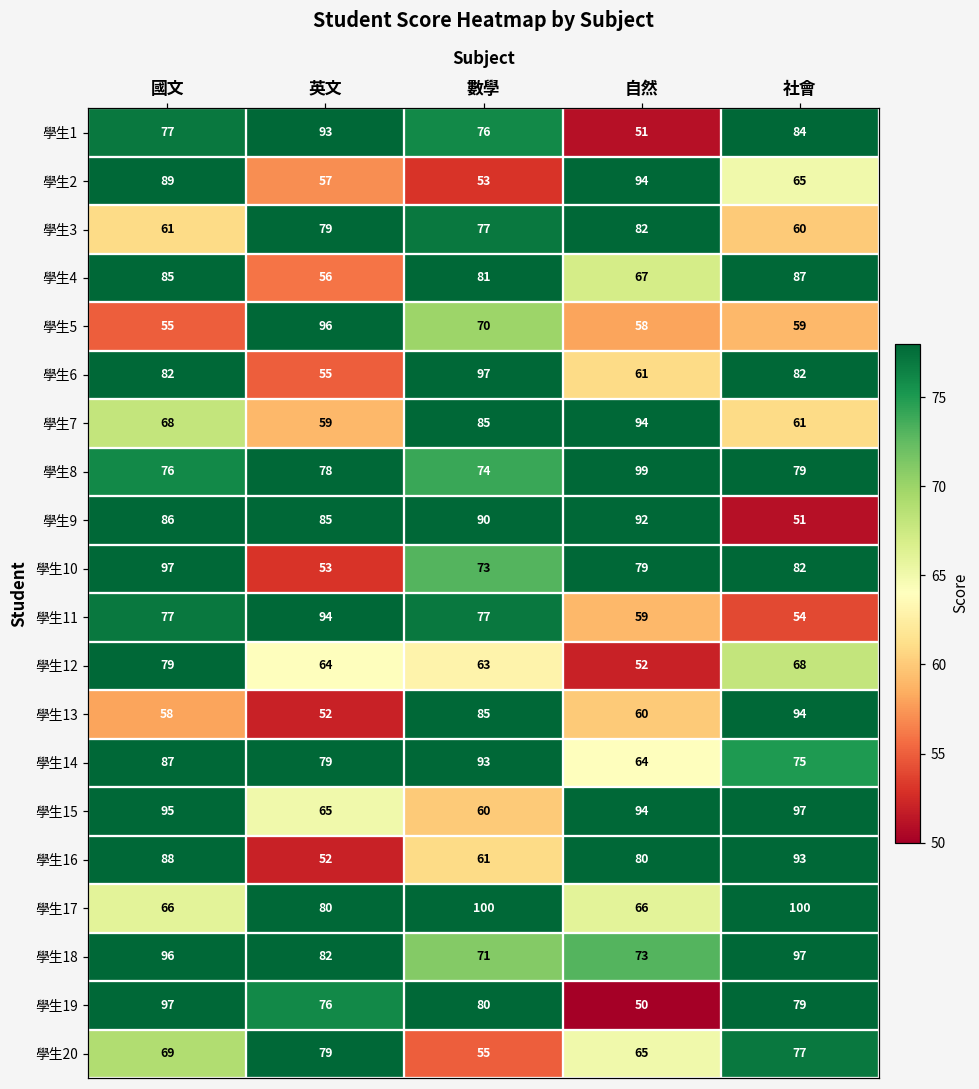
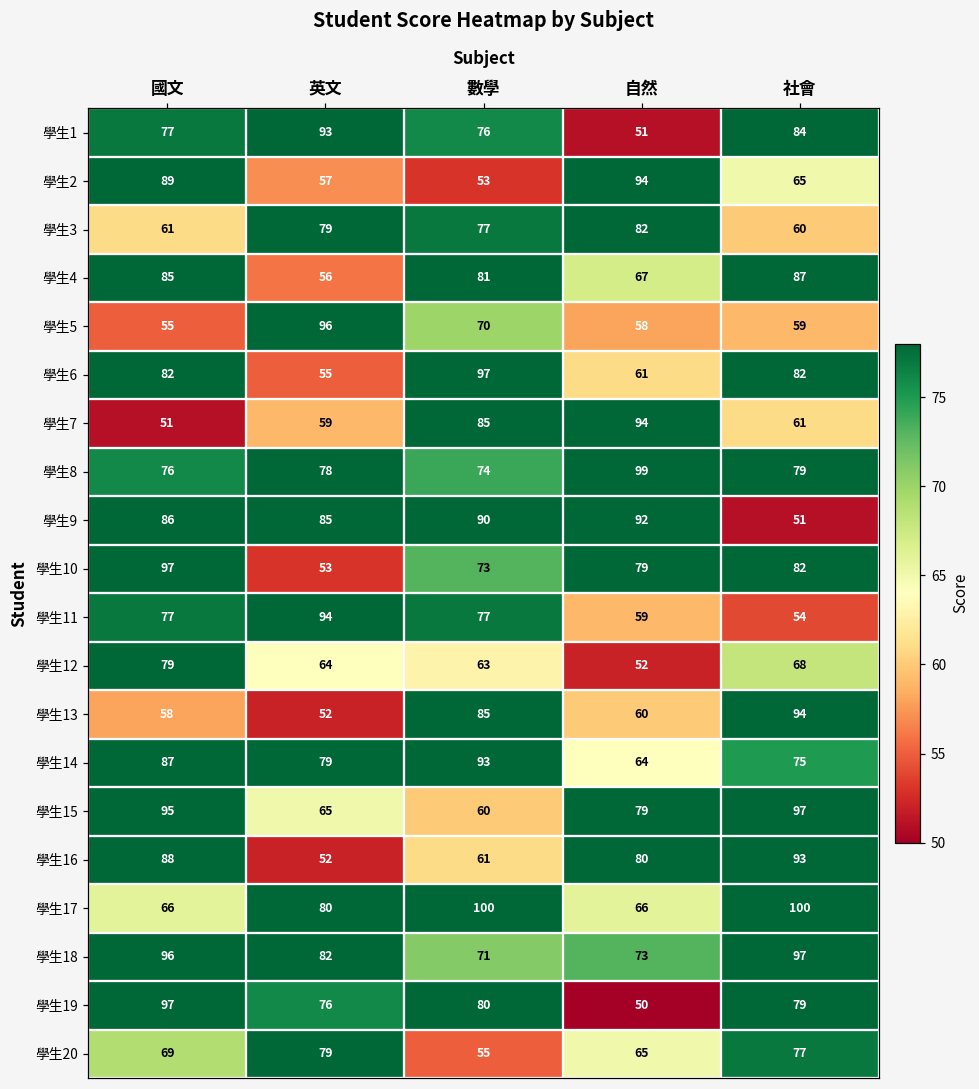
學生7, 國文: 68 -> 51
學生15, 自然: 94 -> 79
